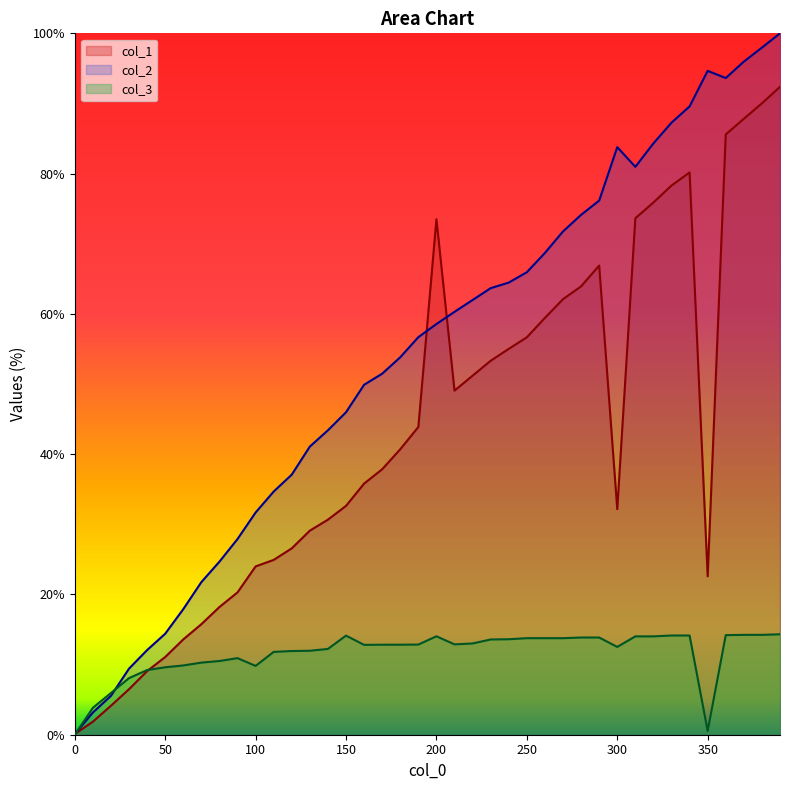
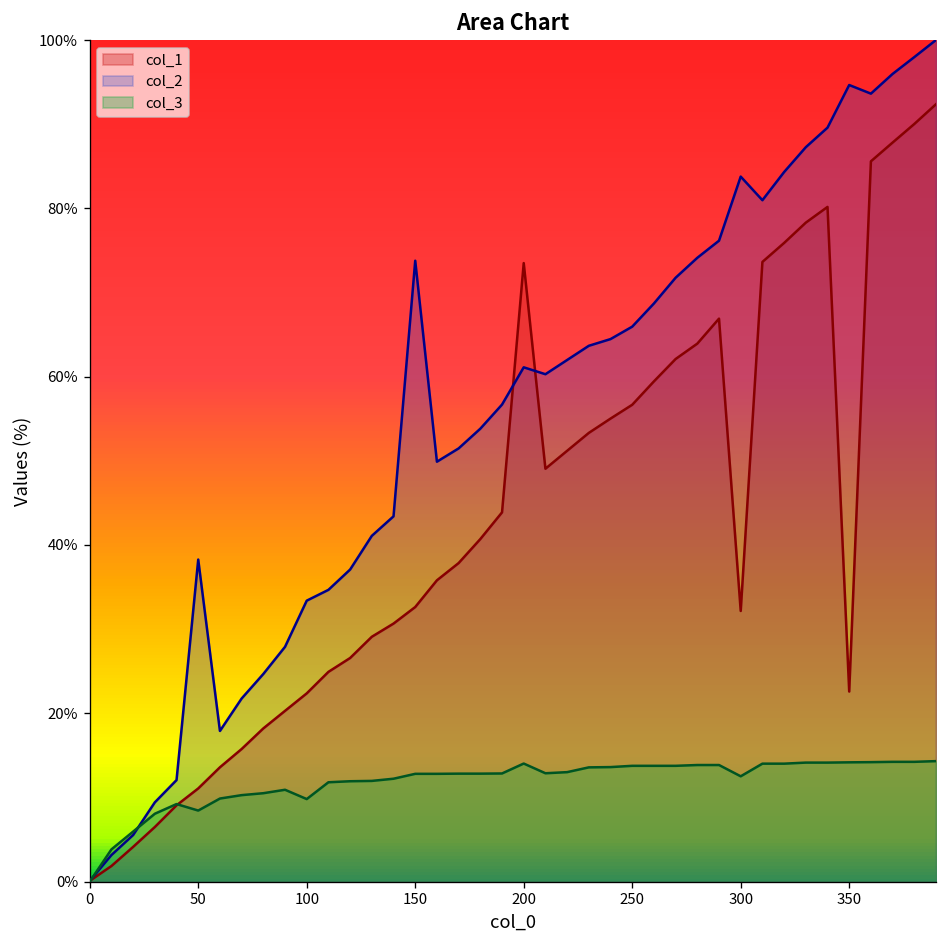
col_2, 50: 14% -> 38%
col_3, 50: 10% -> 8%
col_1, 100: 24% -> 22%
col_2, 100: 32% -> 33%
col_2, 150: 46% -> 74%
col_3, 150: 14% -> 13%
col_2, 200: 59% -> 61%
col_3, 350: 1% -> 14%
